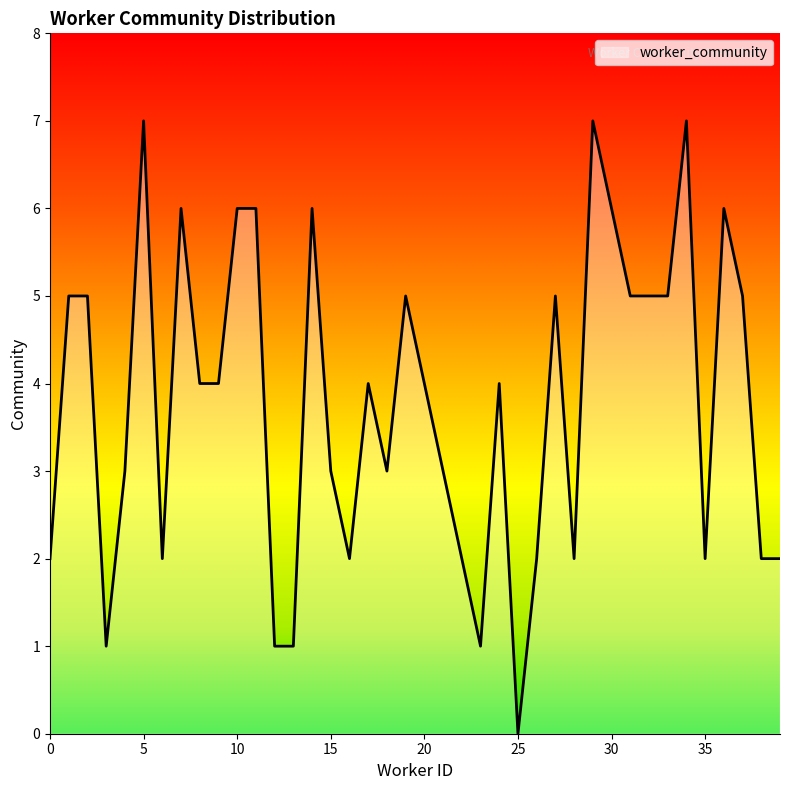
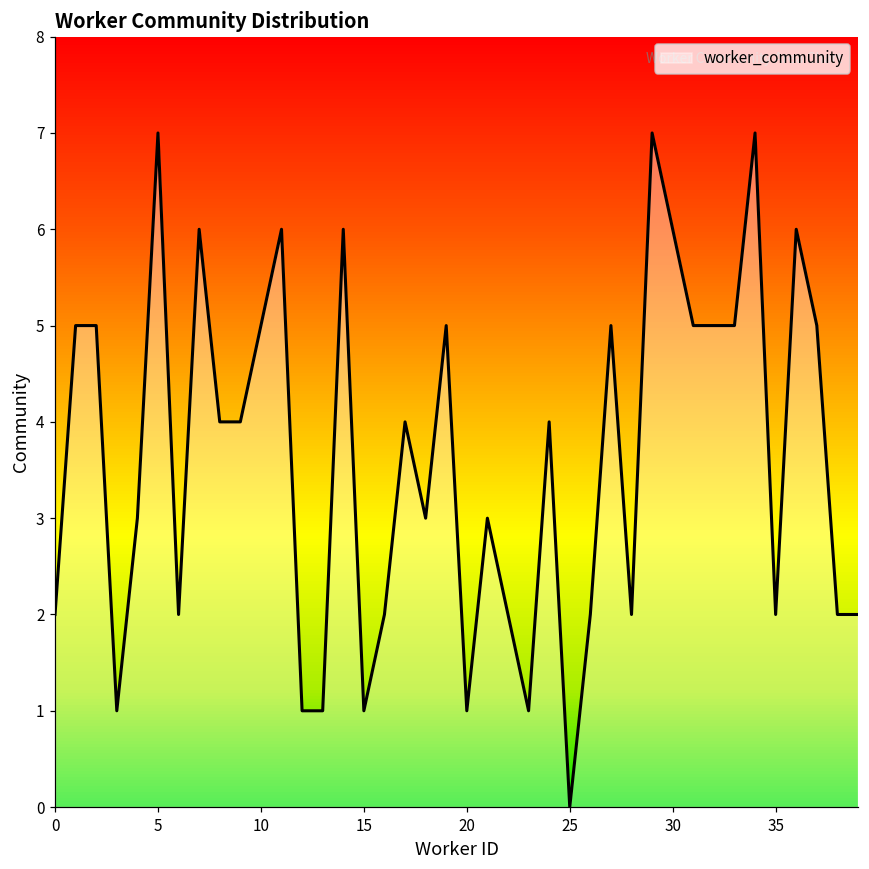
10: 6 -> 5
15: 3 -> 1
20: 4 -> 1
